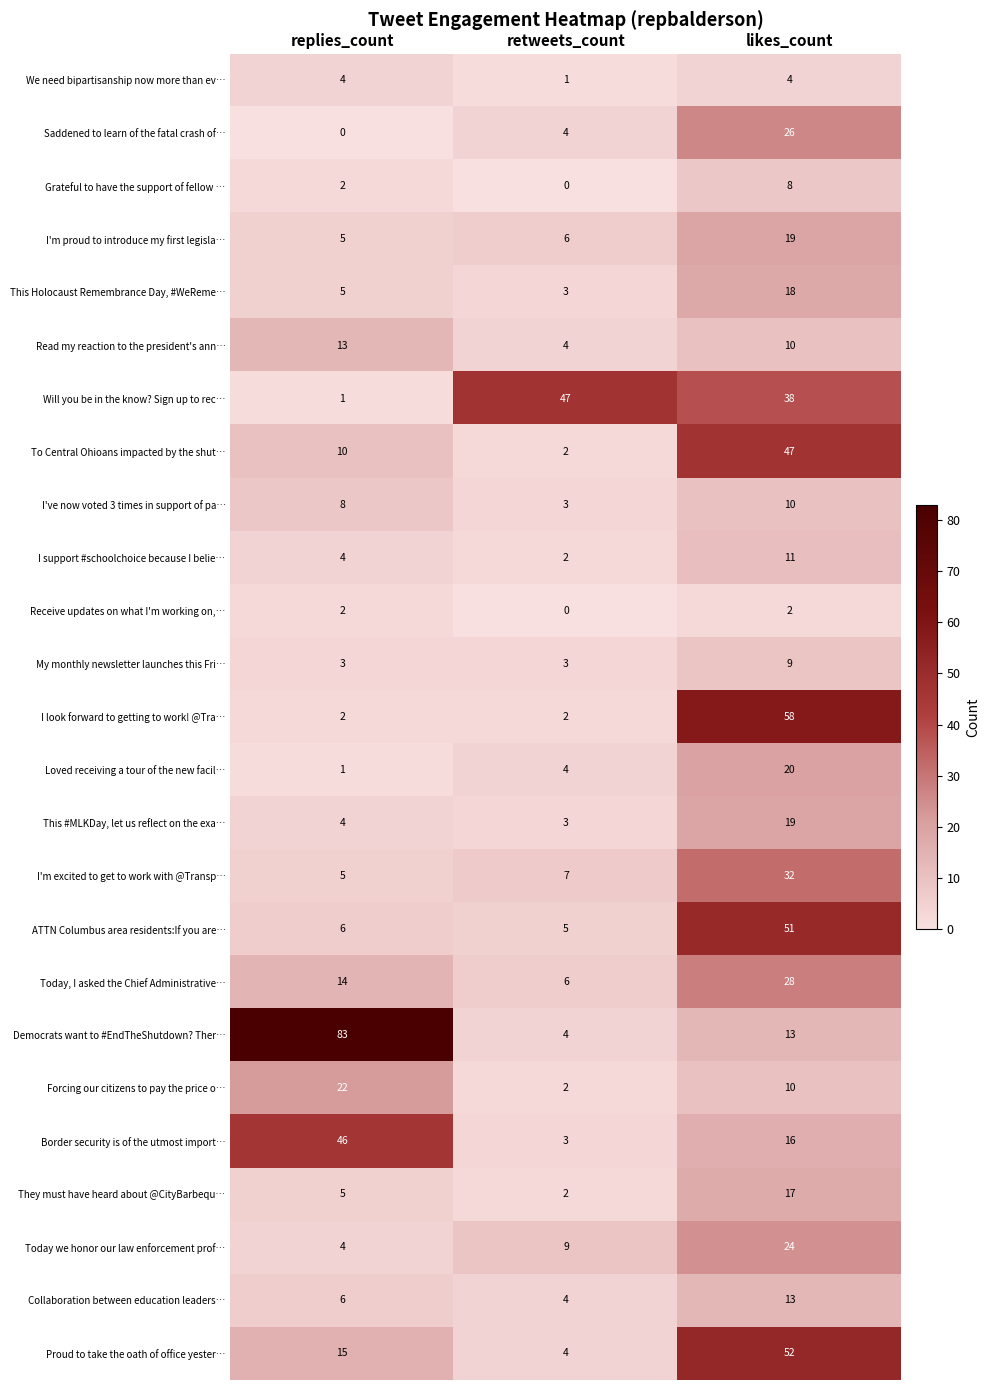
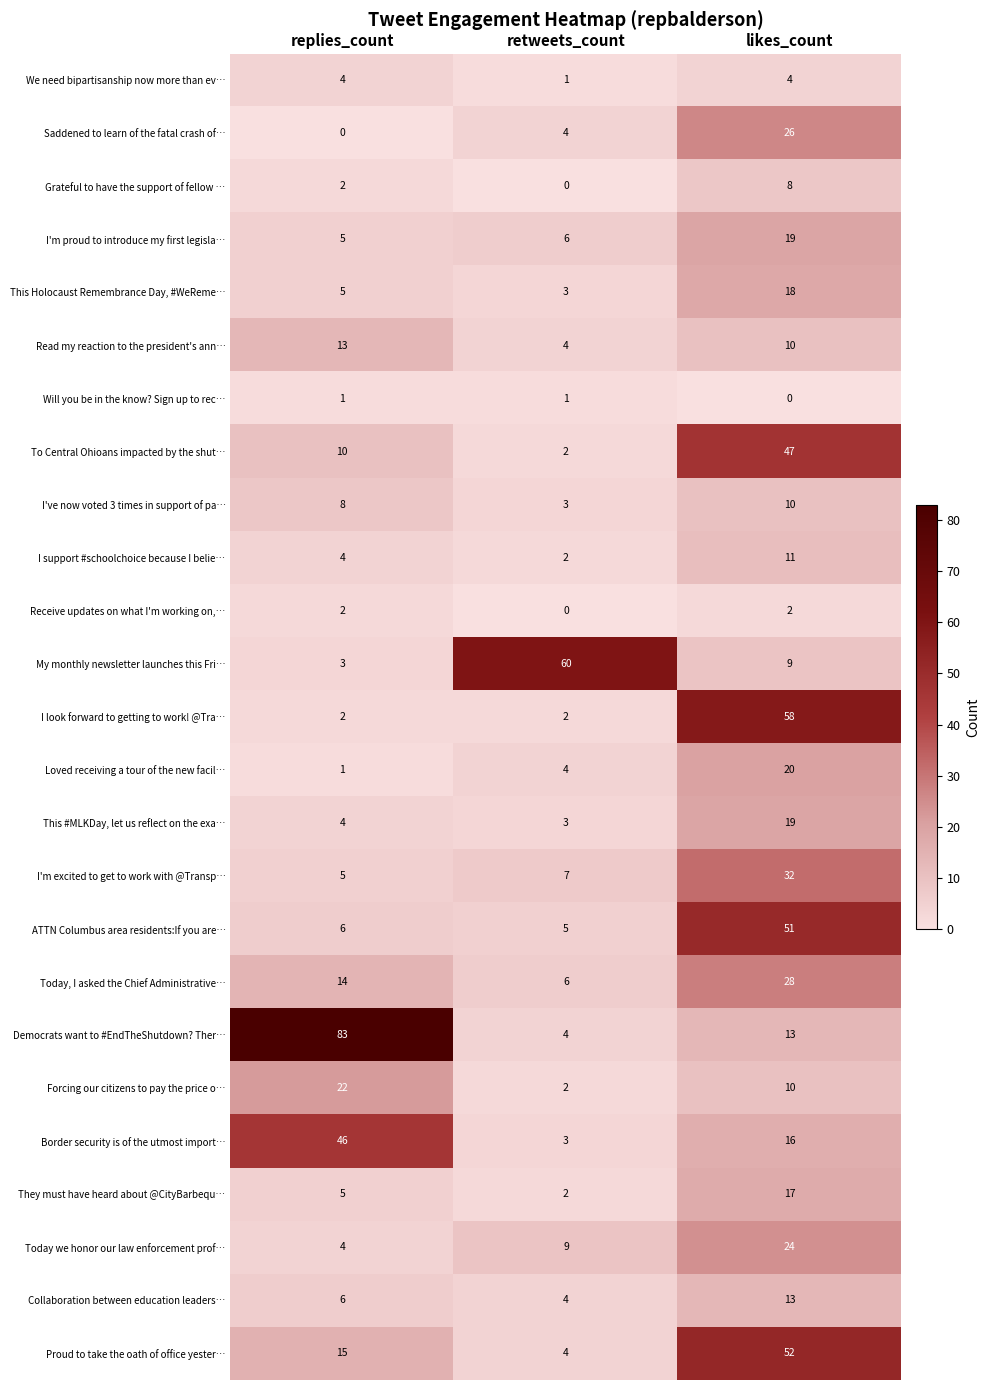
Will you be in the know? Sign up to rec…, retweets_count: 47 -> 1
Will you be in the know? Sign up to rec…, likes_count: 38 -> 0
My monthly newsletter launches this Fri…, retweets_count: 3 -> 60
